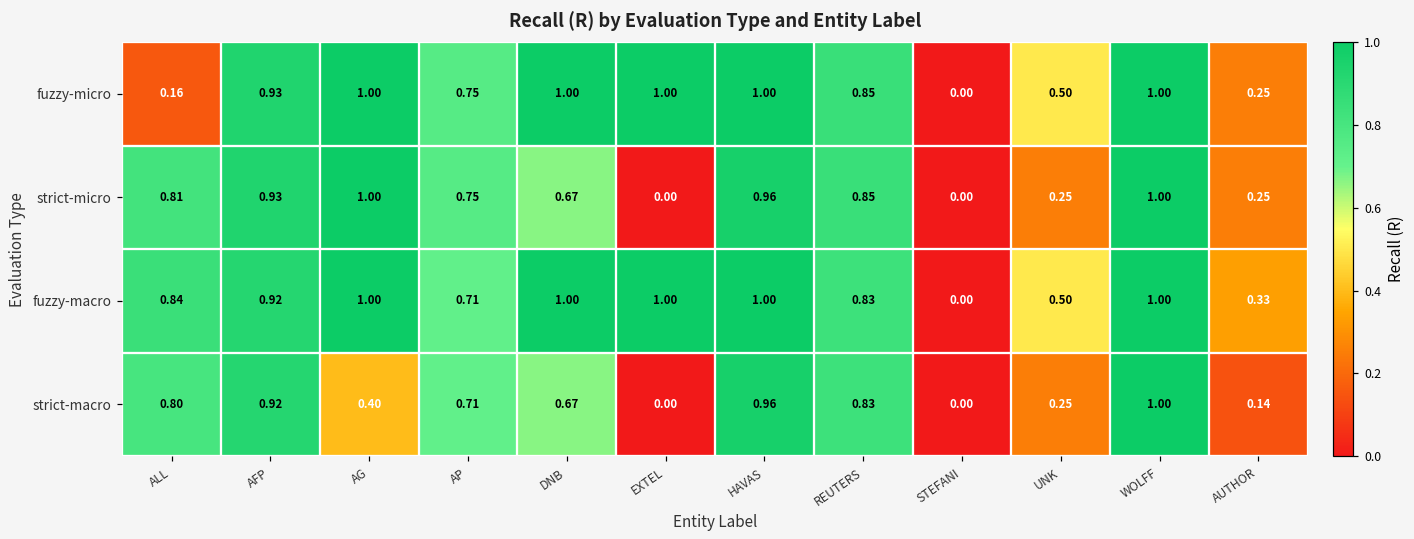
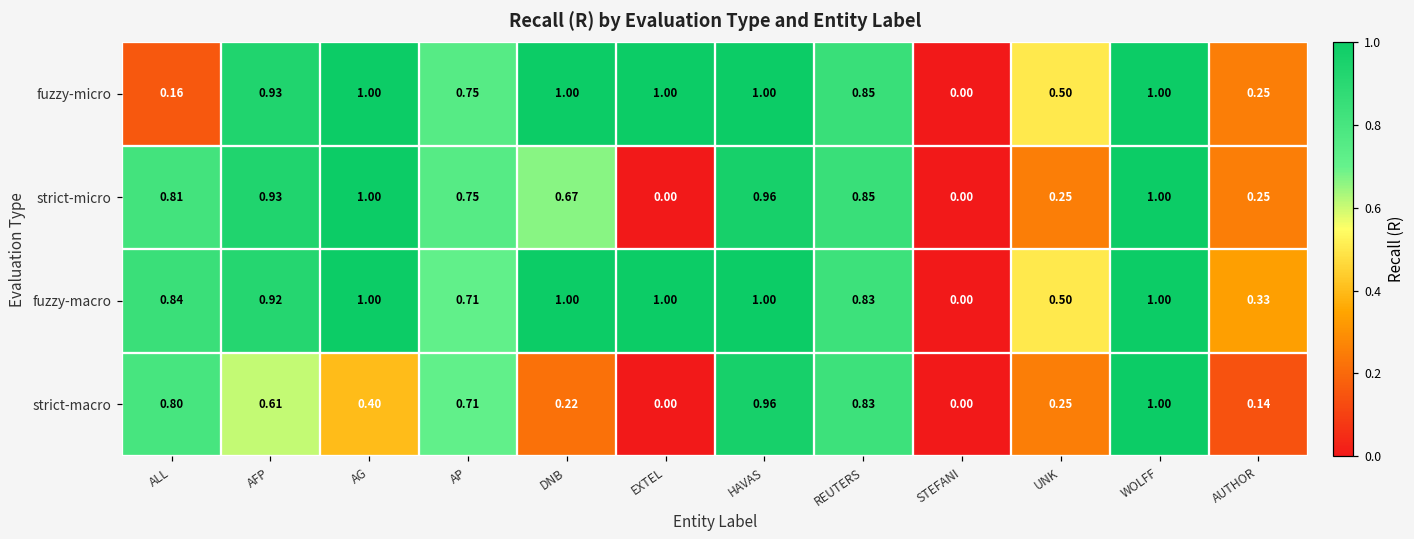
strict-macro, AFP: 0.92 -> 0.61
strict-macro, DNB: 0.67 -> 0.22
